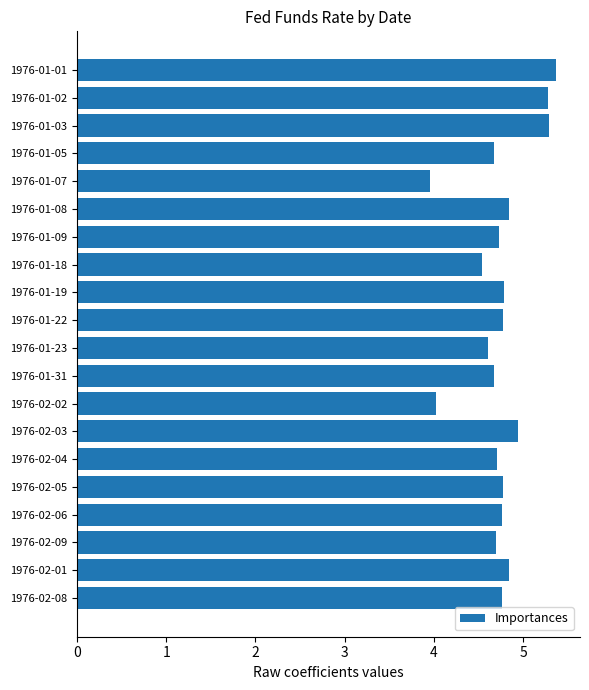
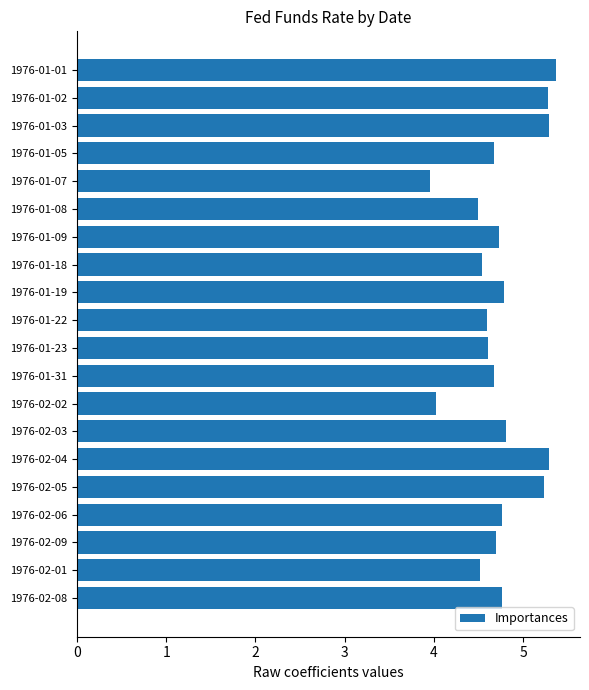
1976-01-08: 4.8 -> 4.5
1976-01-22: 4.8 -> 4.6
1976-02-03: 4.9 -> 4.8
1976-02-04: 4.7 -> 5.3
1976-02-05: 4.8 -> 5.2
1976-02-01: 4.8 -> 4.5
